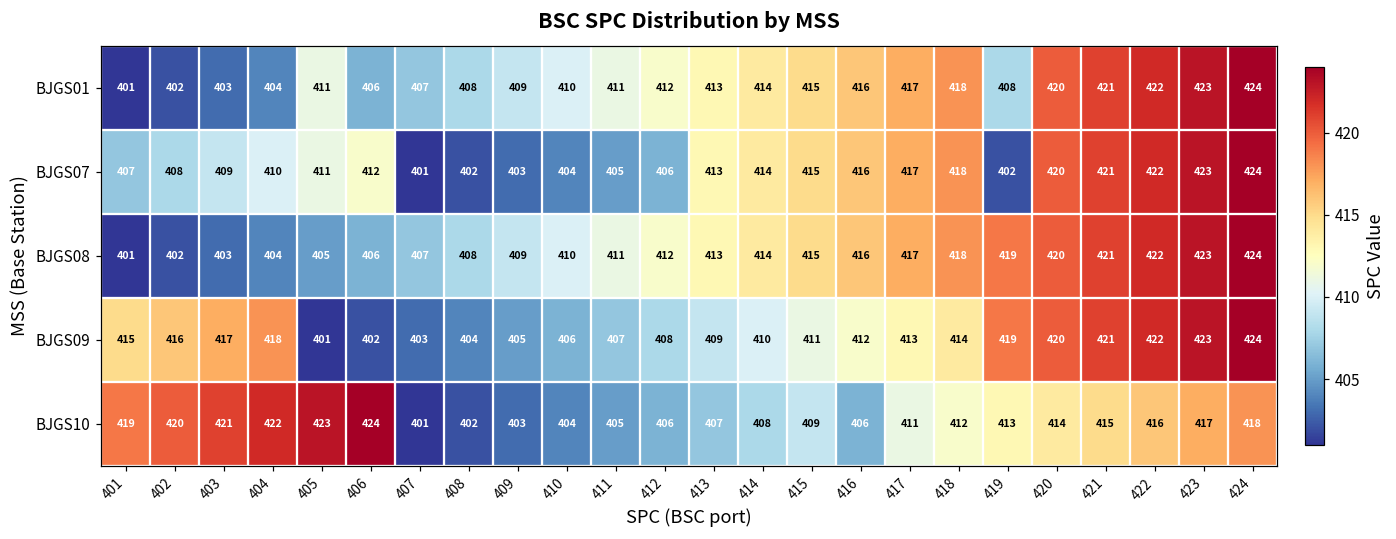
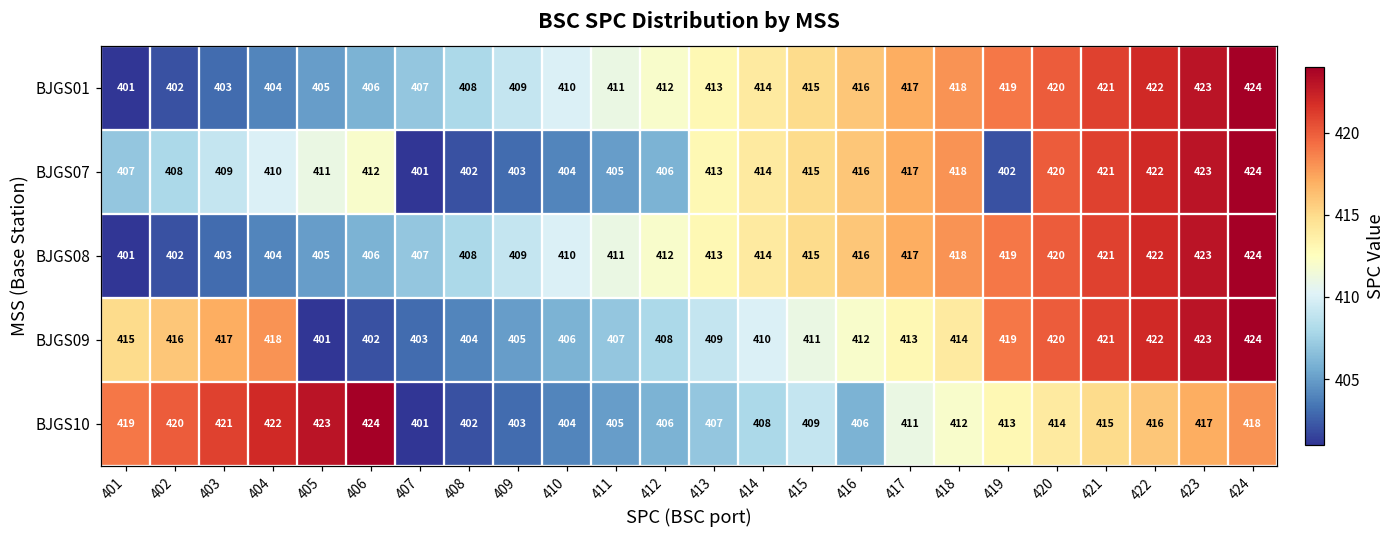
BJGS01, 405: 411 -> 405
BJGS01, 419: 408 -> 419
